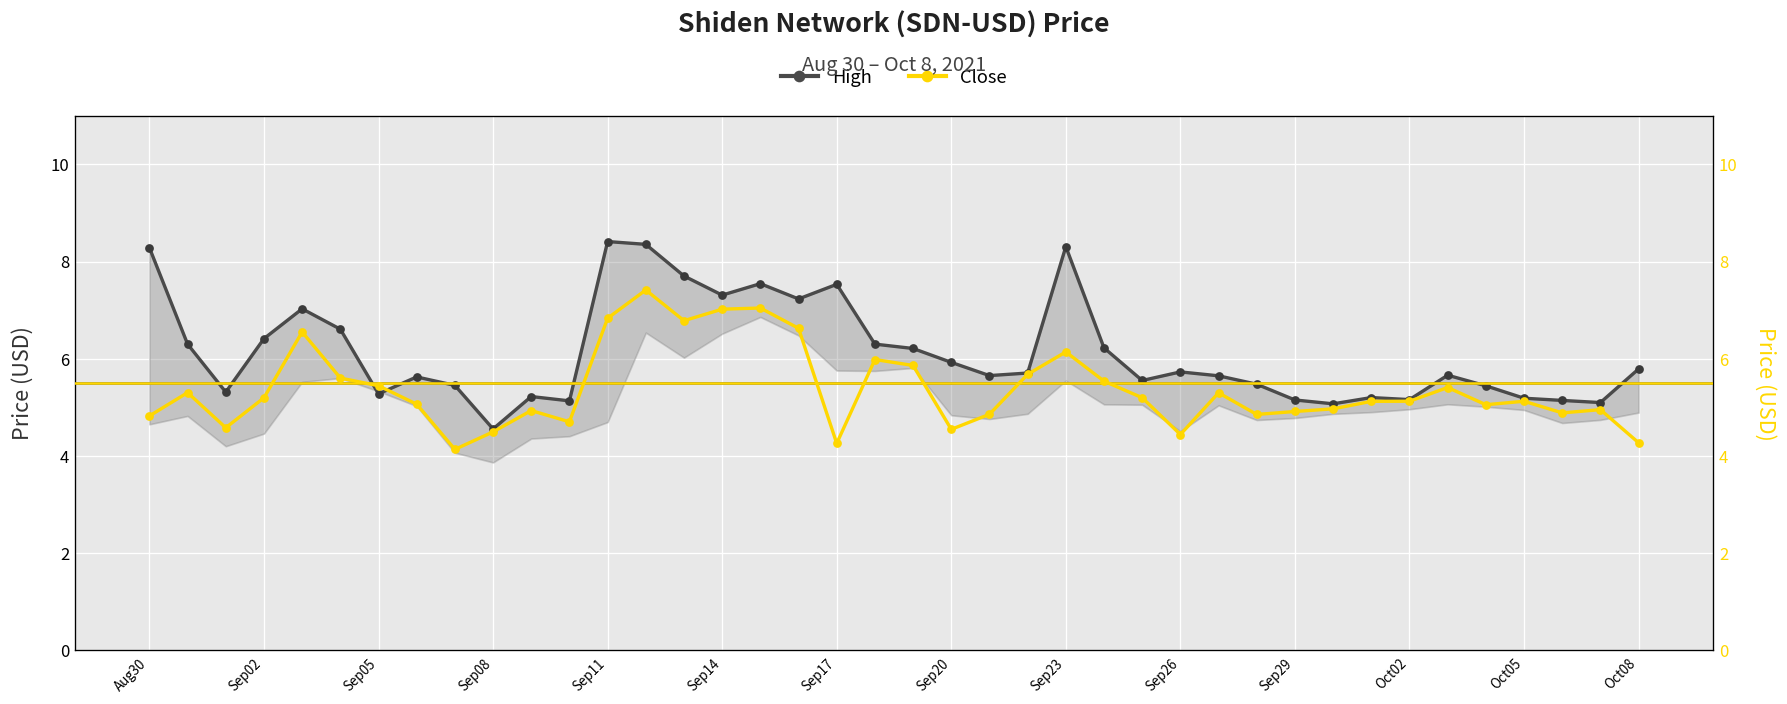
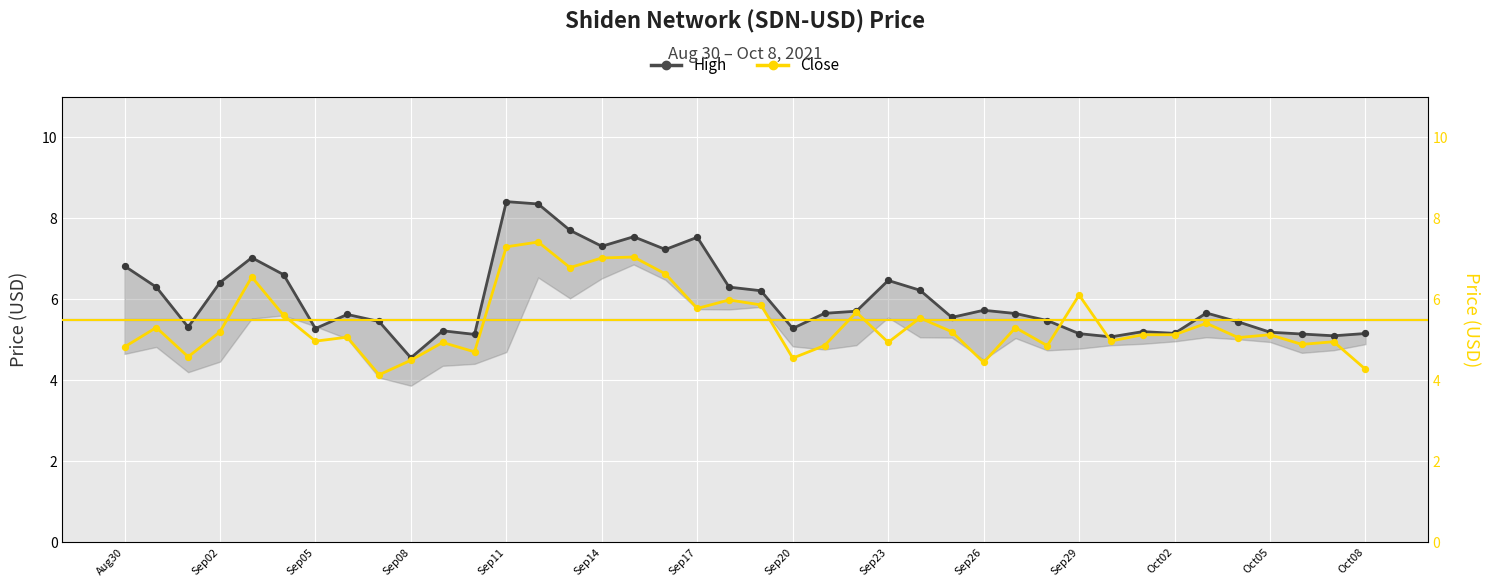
High, Aug30: 8.3 -> 6.8
High, Sep20: 5.9 -> 5.3
High, Sep23: 8.3 -> 6.5
High, Oct08: 5.8 -> 5.2
Close, Sep05: 5.4 -> 5.0
Close, Sep11: 6.8 -> 7.3
Close, Sep17: 4.3 -> 5.8
Close, Sep23: 6.1 -> 4.9
Close, Sep29: 4.9 -> 6.1
